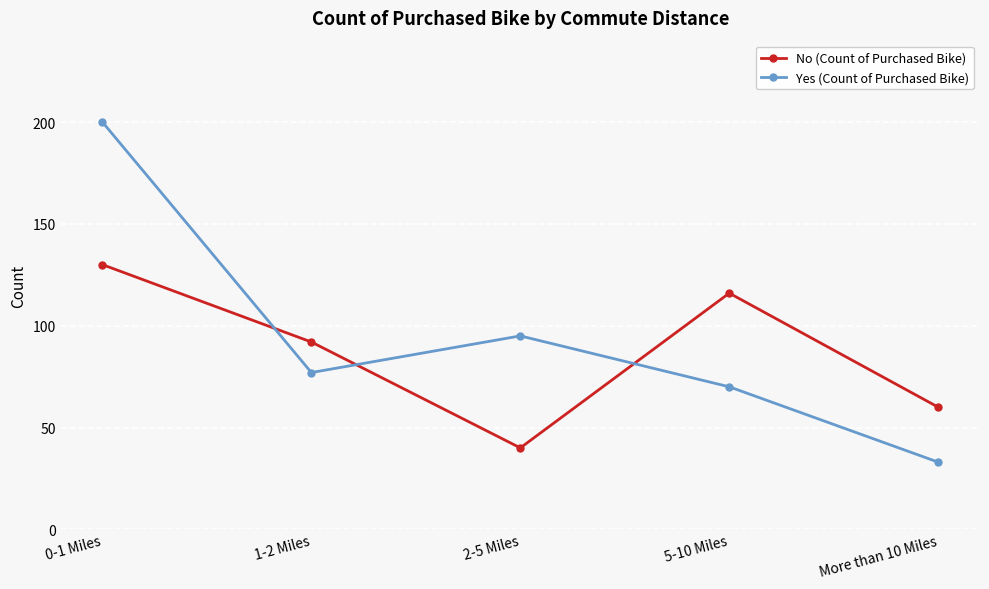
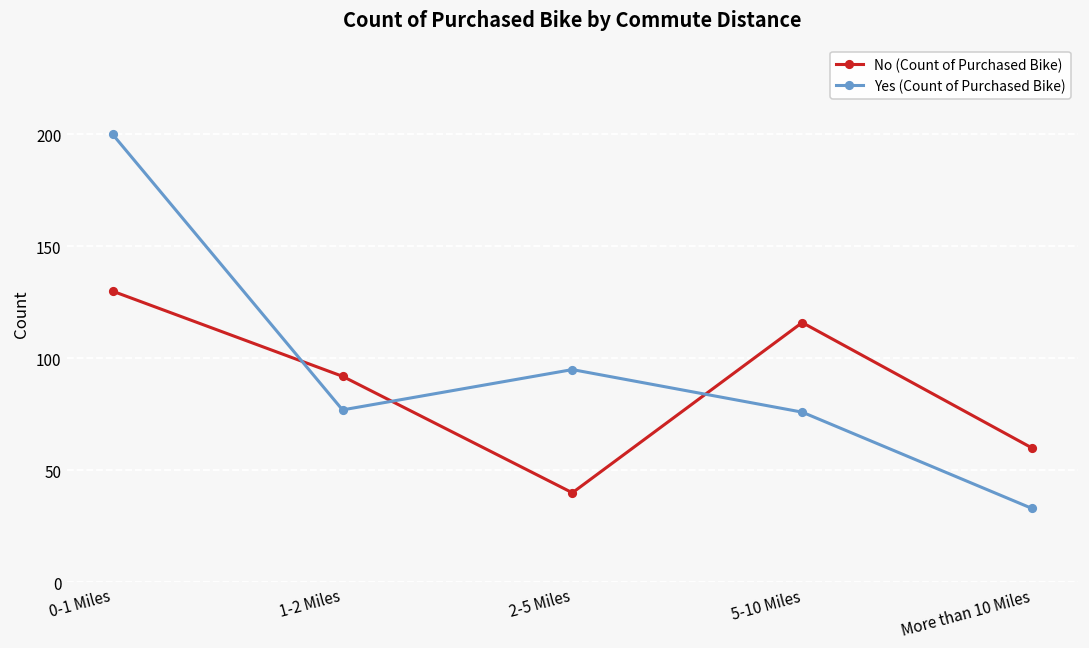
Yes (Count of Purchased Bike), 5-10 Miles: 70 -> 76
